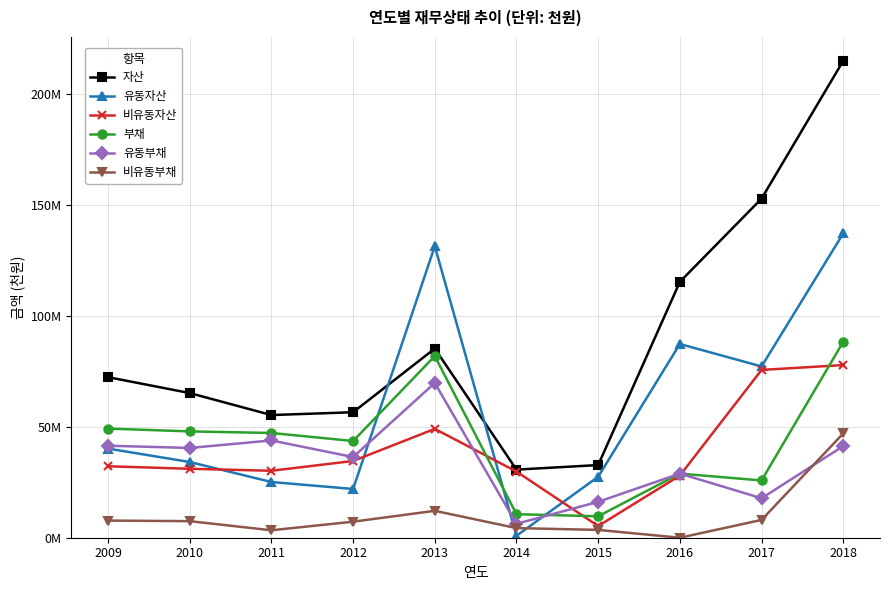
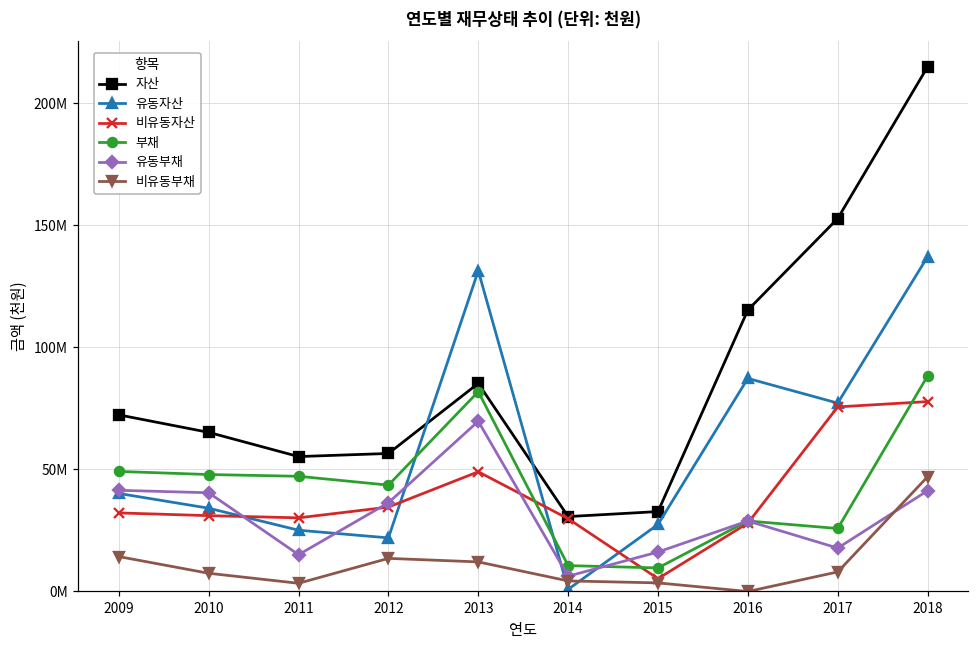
비유동부채, 2009: 8000000 -> 14000000
유동부채, 2011: 44000000 -> 15000000
비유동부채, 2012: 7000000 -> 14000000
